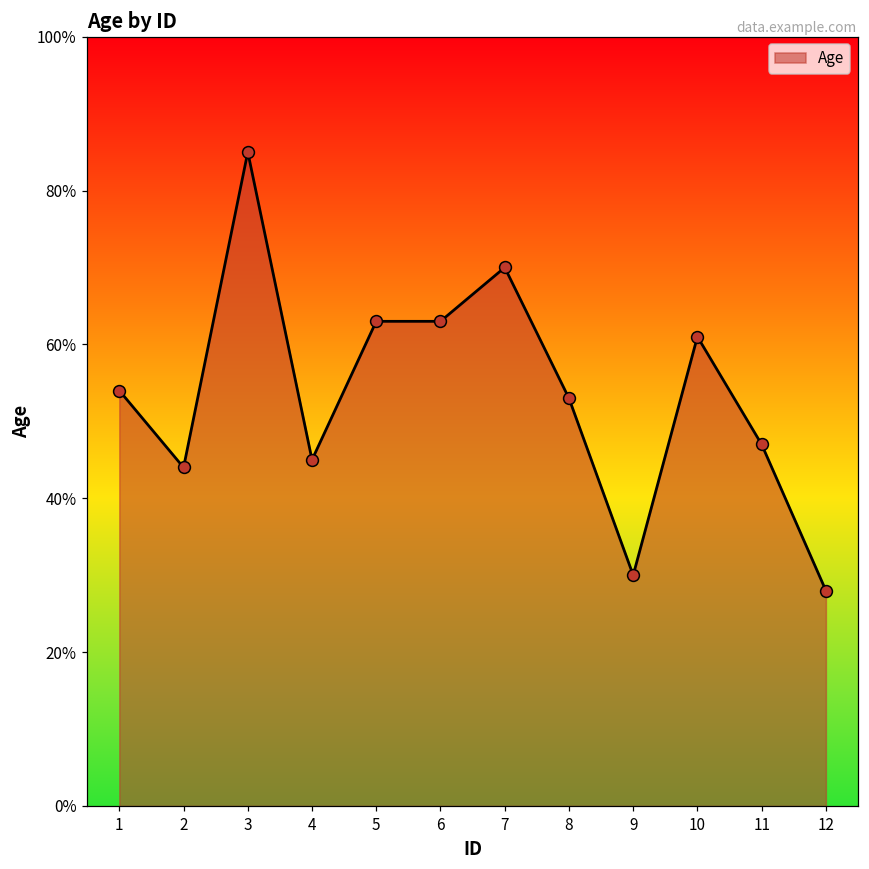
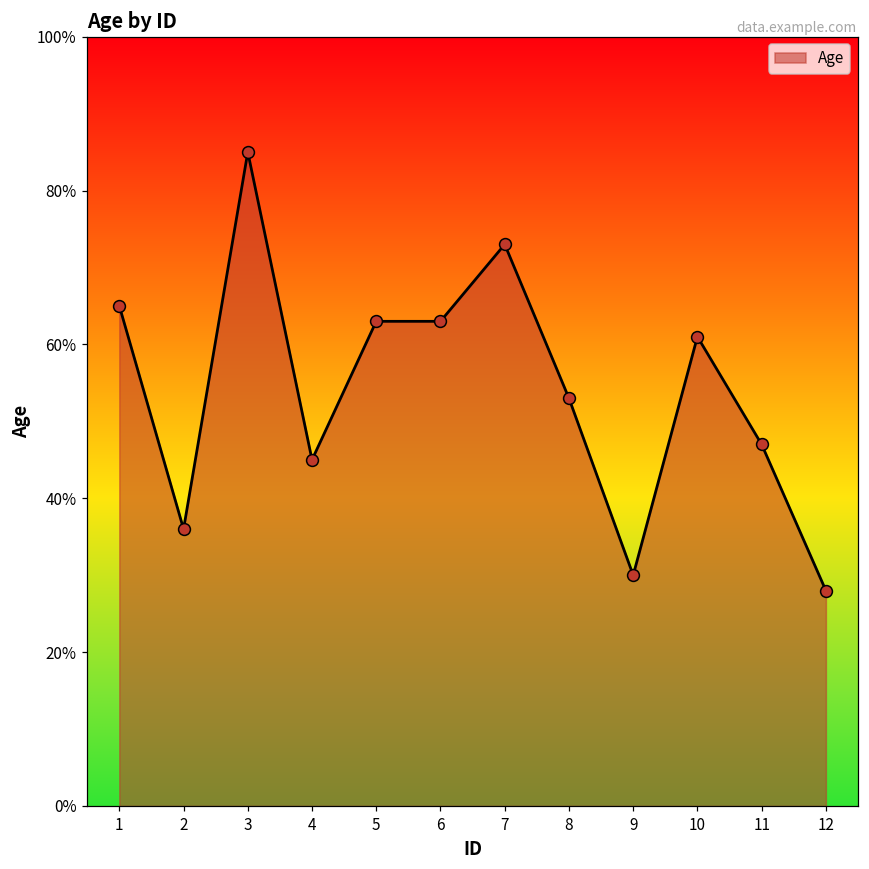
1: 54% -> 65%
2: 44% -> 36%
7: 70% -> 73%
